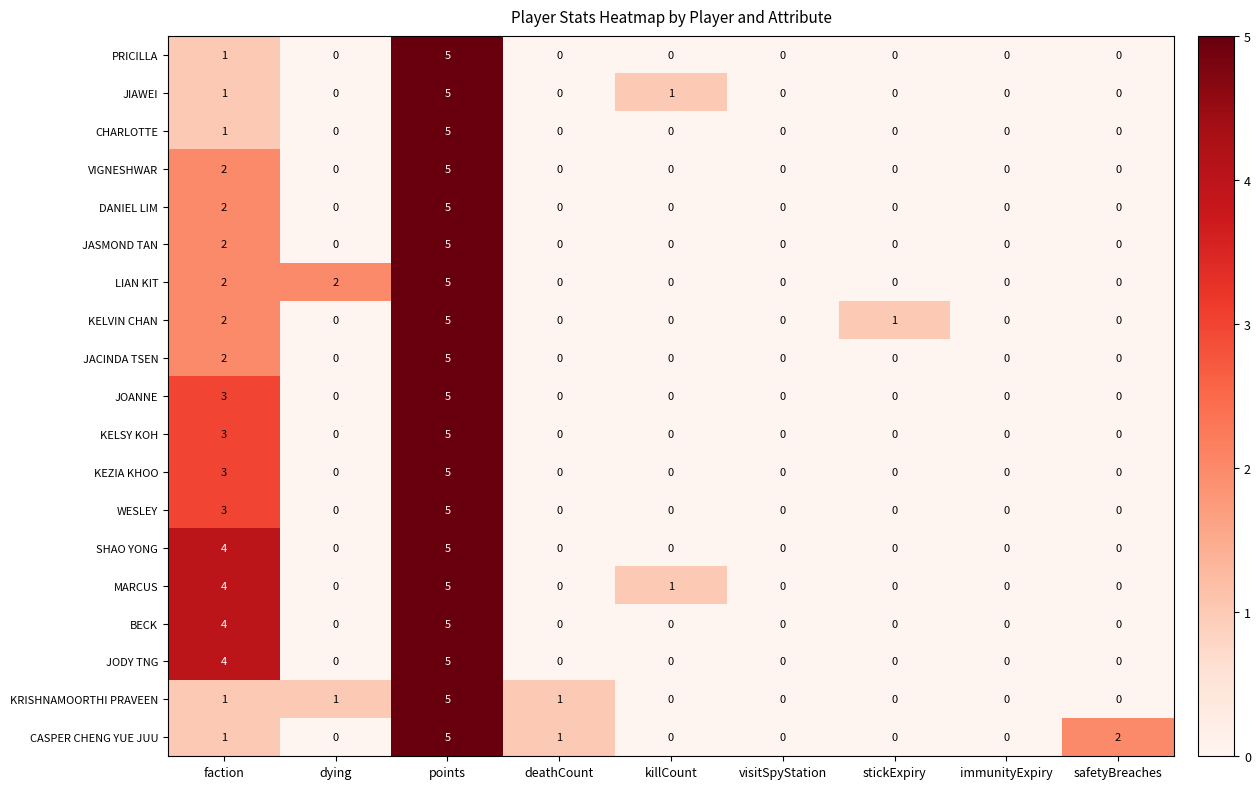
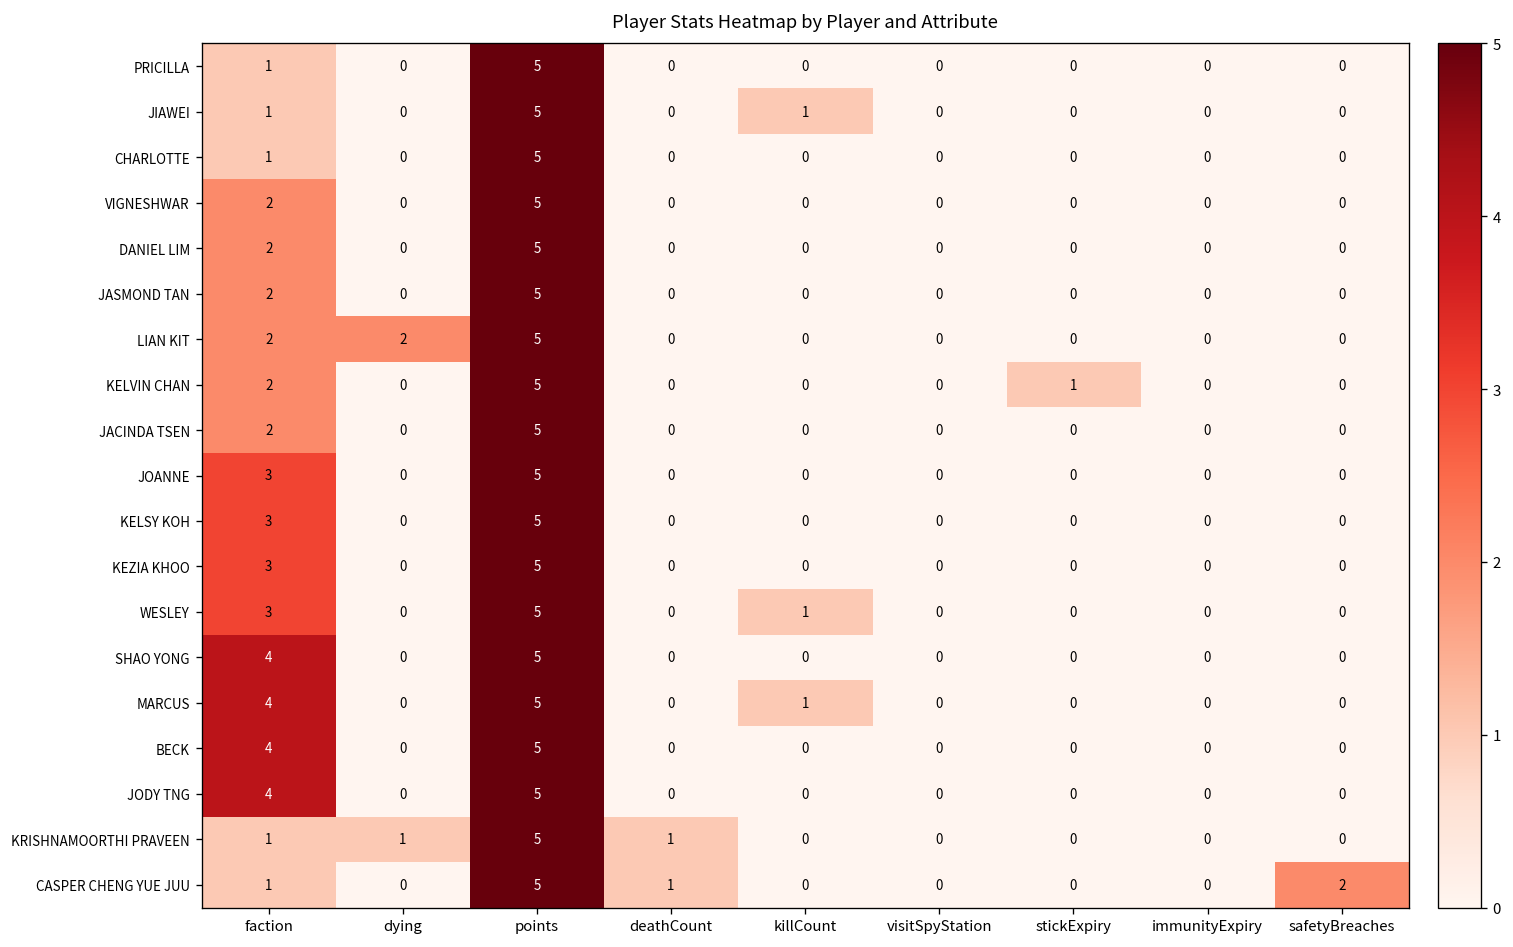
WESLEY, killCount: 0 -> 1
